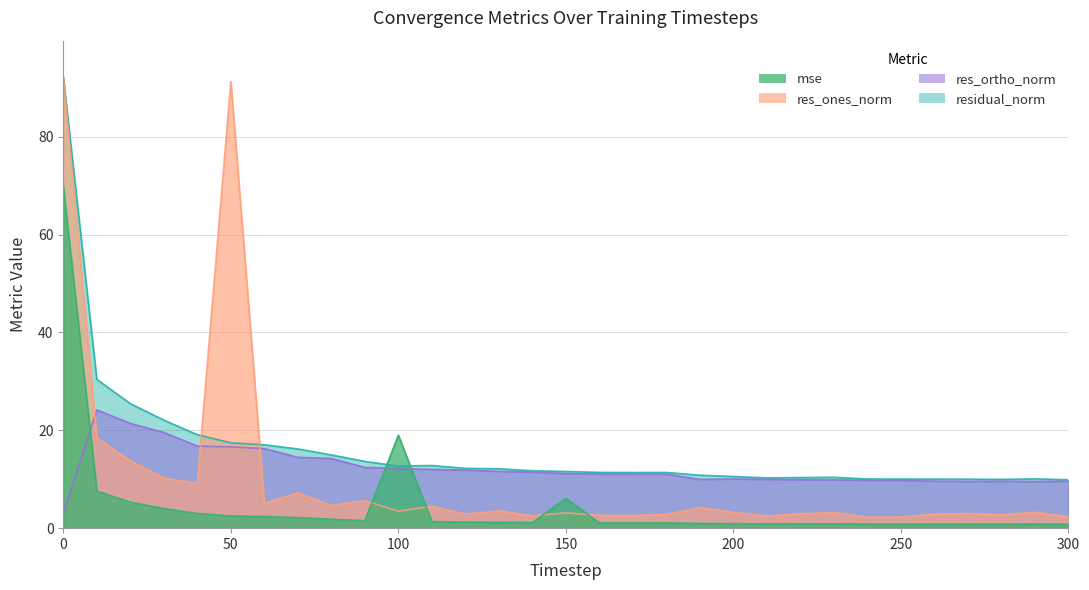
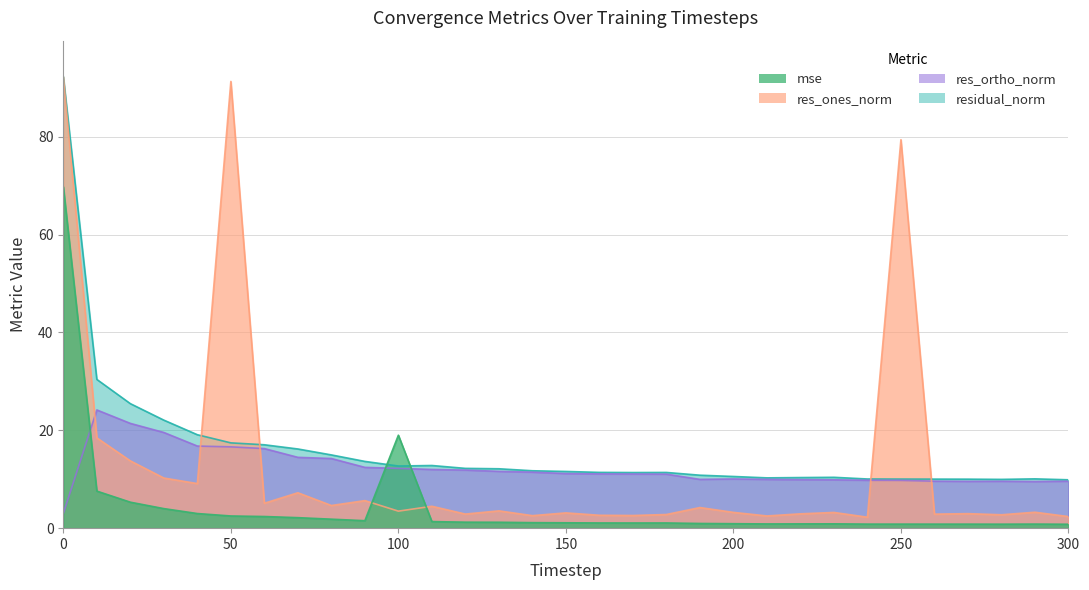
mse, 150: 6 -> 1
res_ones_norm, 250: 2 -> 79
